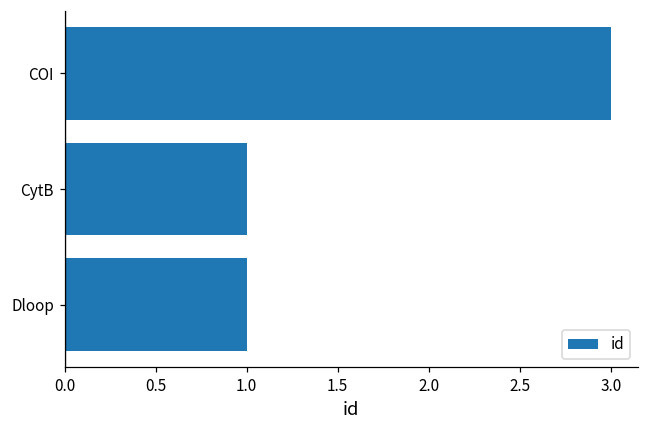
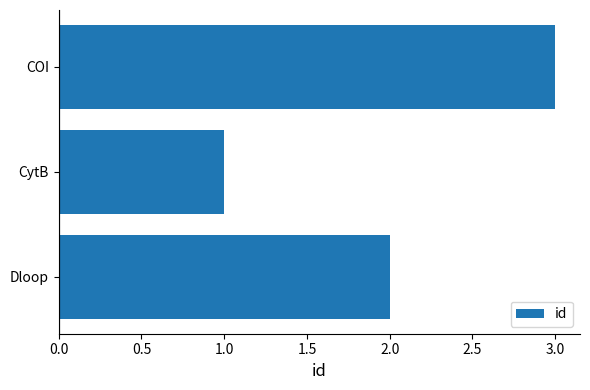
Dloop: 1 -> 2
